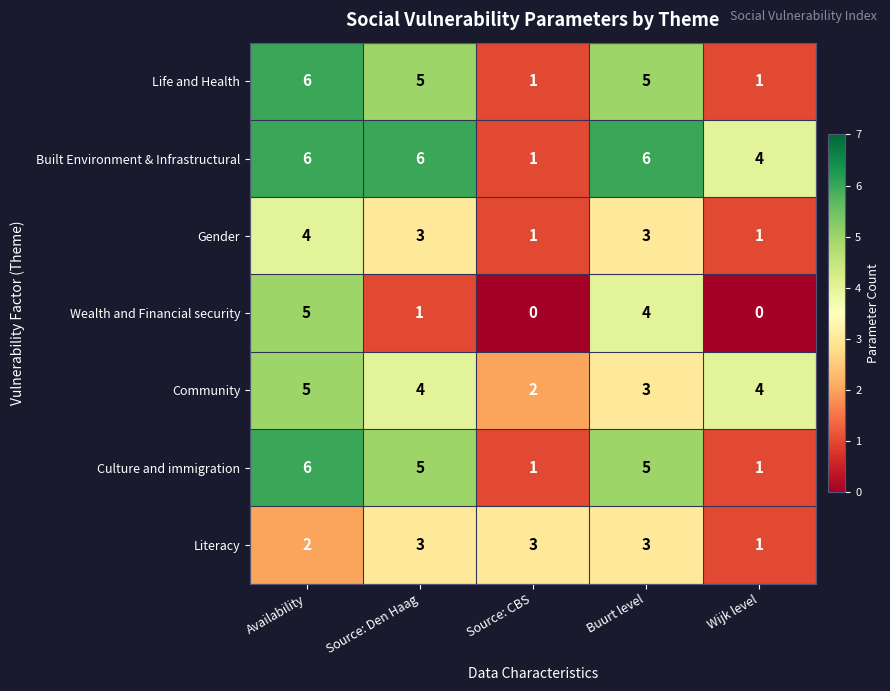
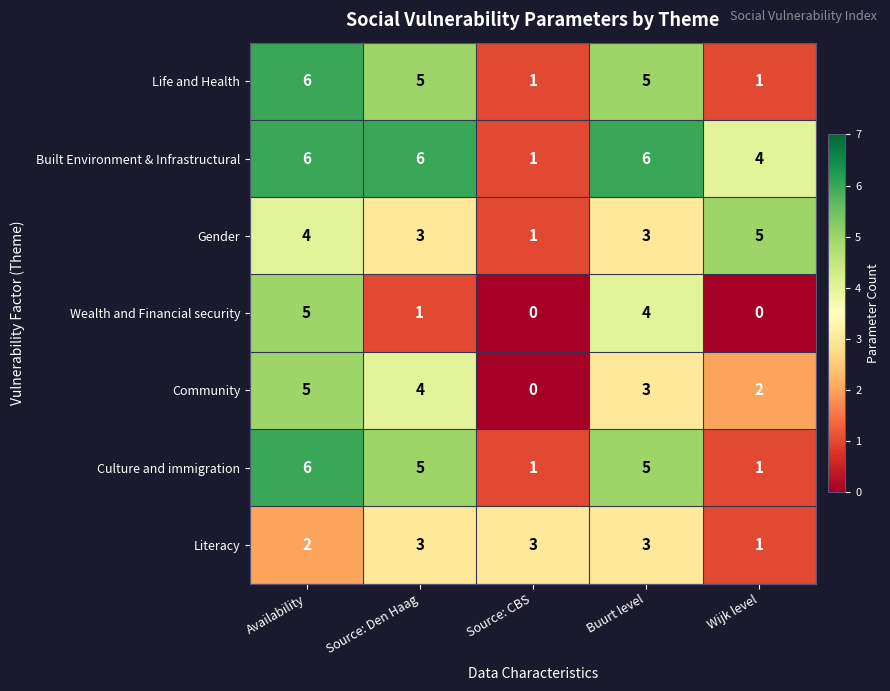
Gender, Wijk level: 1 -> 5
Community, Source: CBS: 2 -> 0
Community, Wijk level: 4 -> 2
